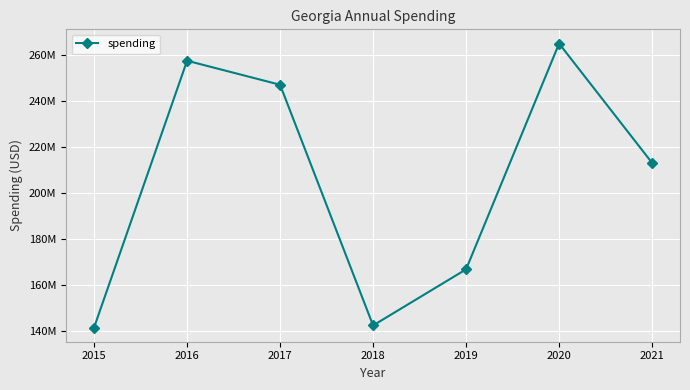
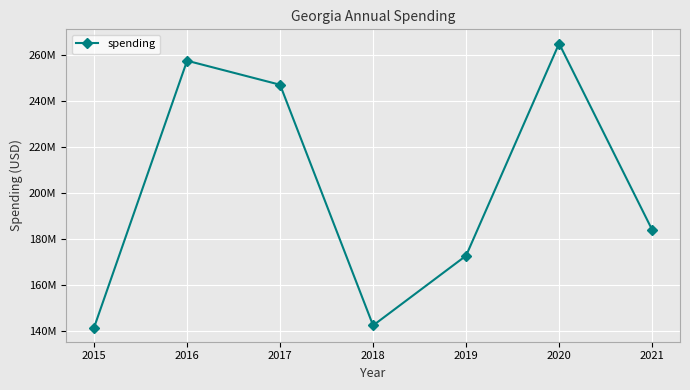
2019: 167000000 -> 173000000
2021: 213000000 -> 184000000
